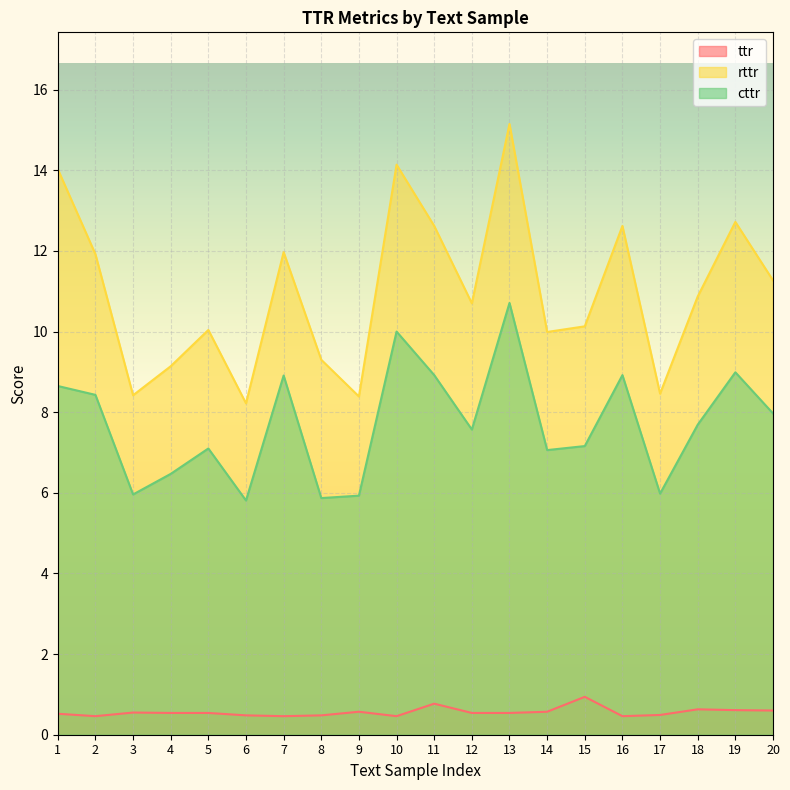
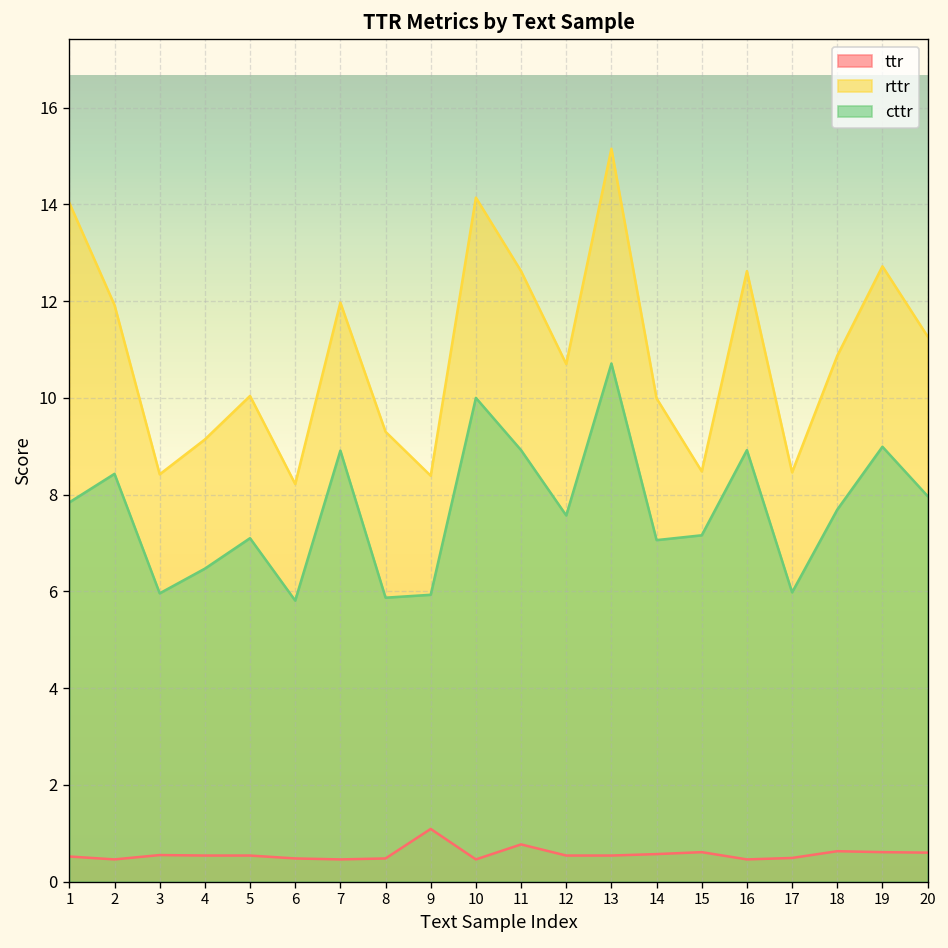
cttr, 1: 8.7 -> 7.8
ttr, 9: 0.6 -> 1.1
ttr, 15: 0.9 -> 0.6
rttr, 15: 10.1 -> 8.5
